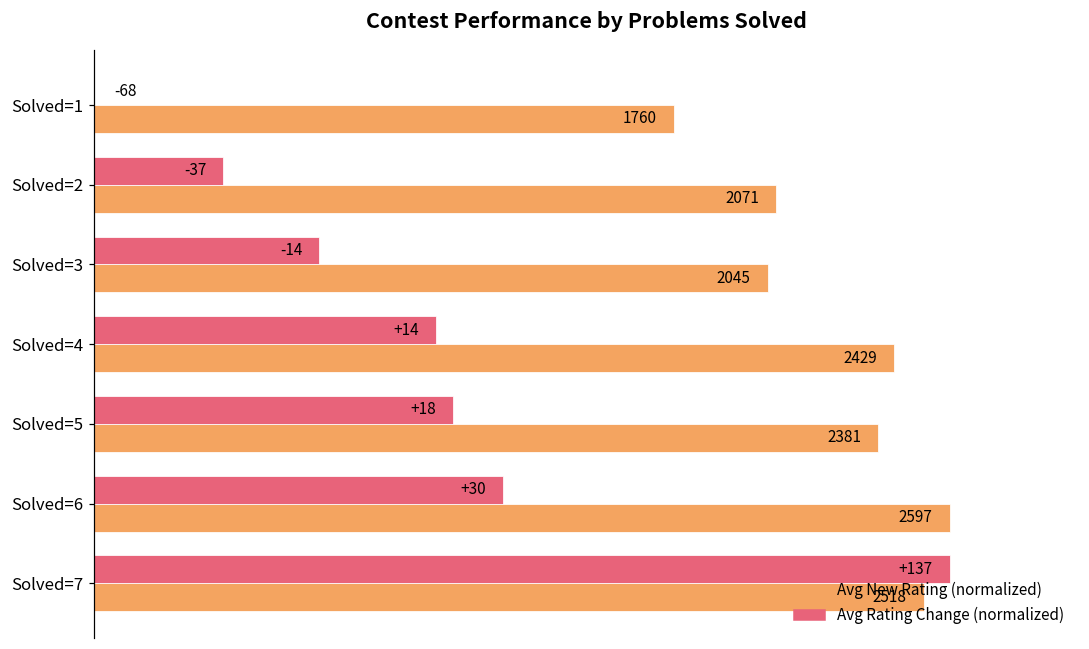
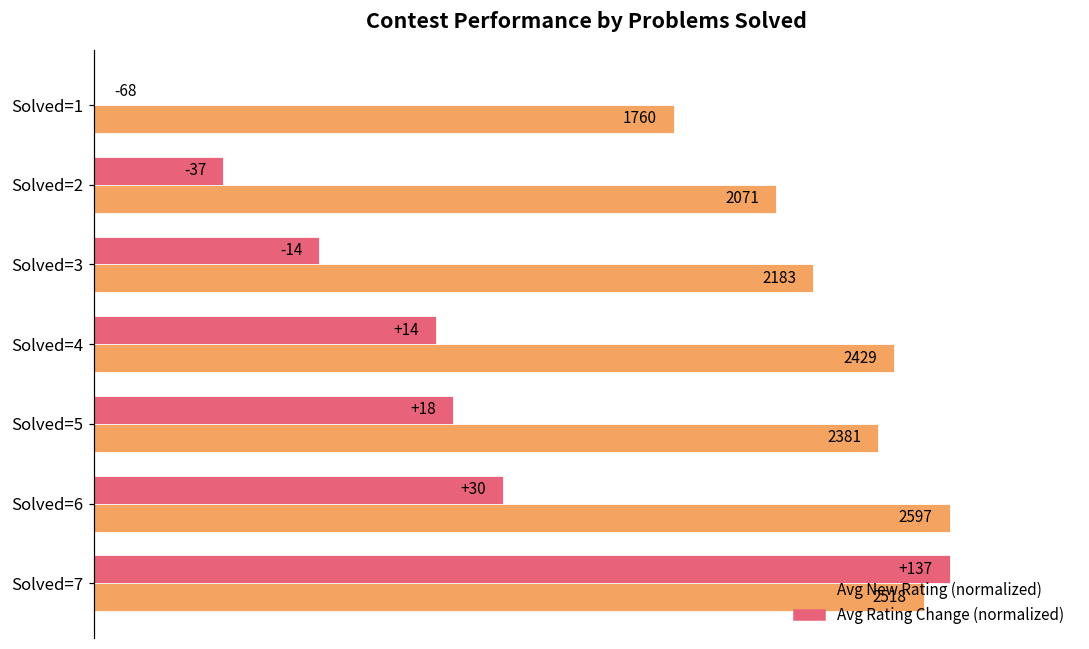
Avg New Rating (normalized), Solved=3: 2045 -> 2183
